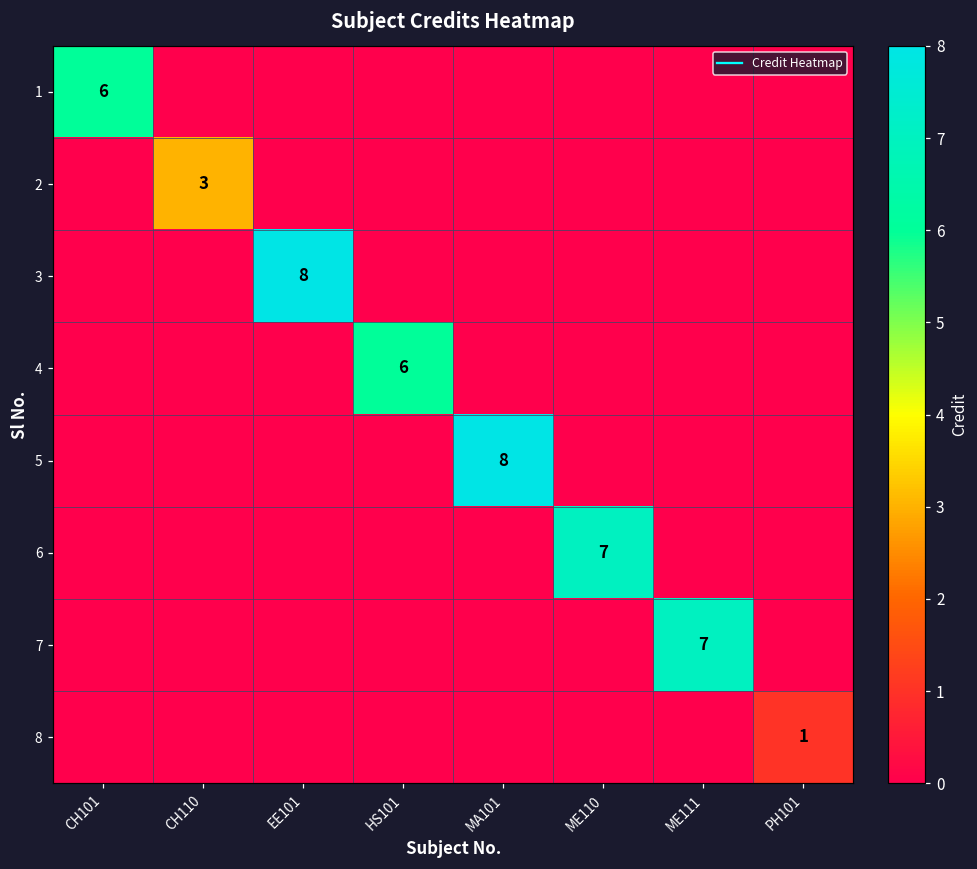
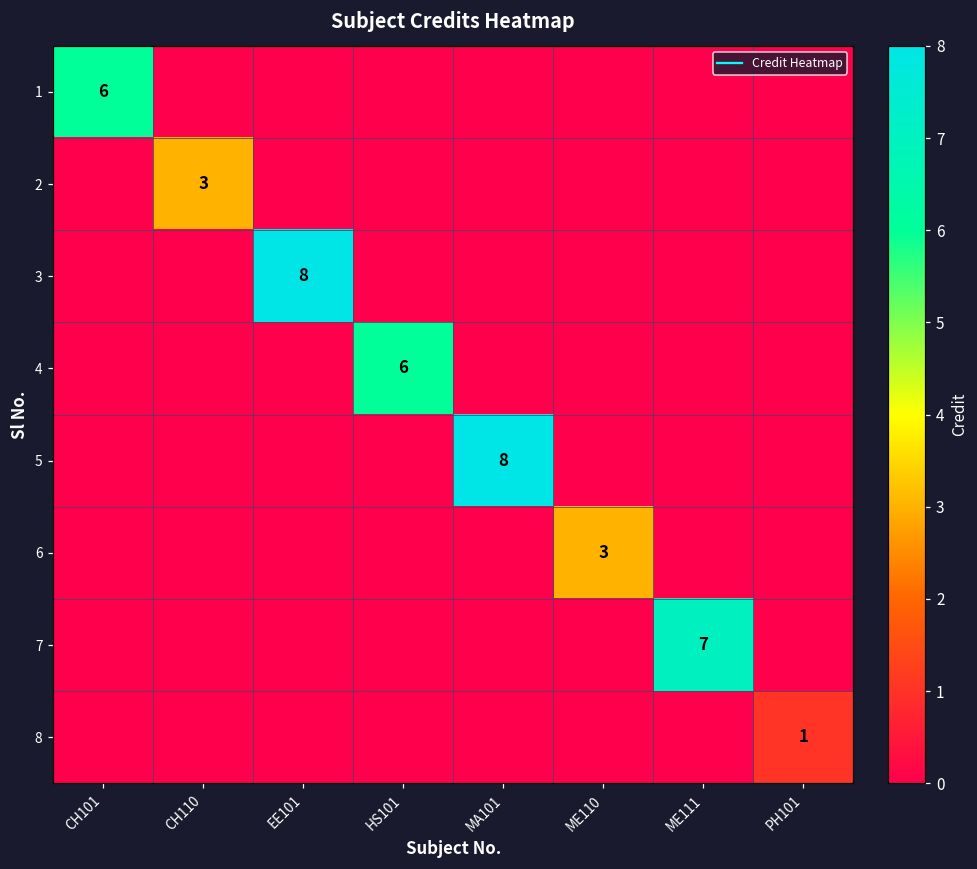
6, ME110: 7 -> 3
